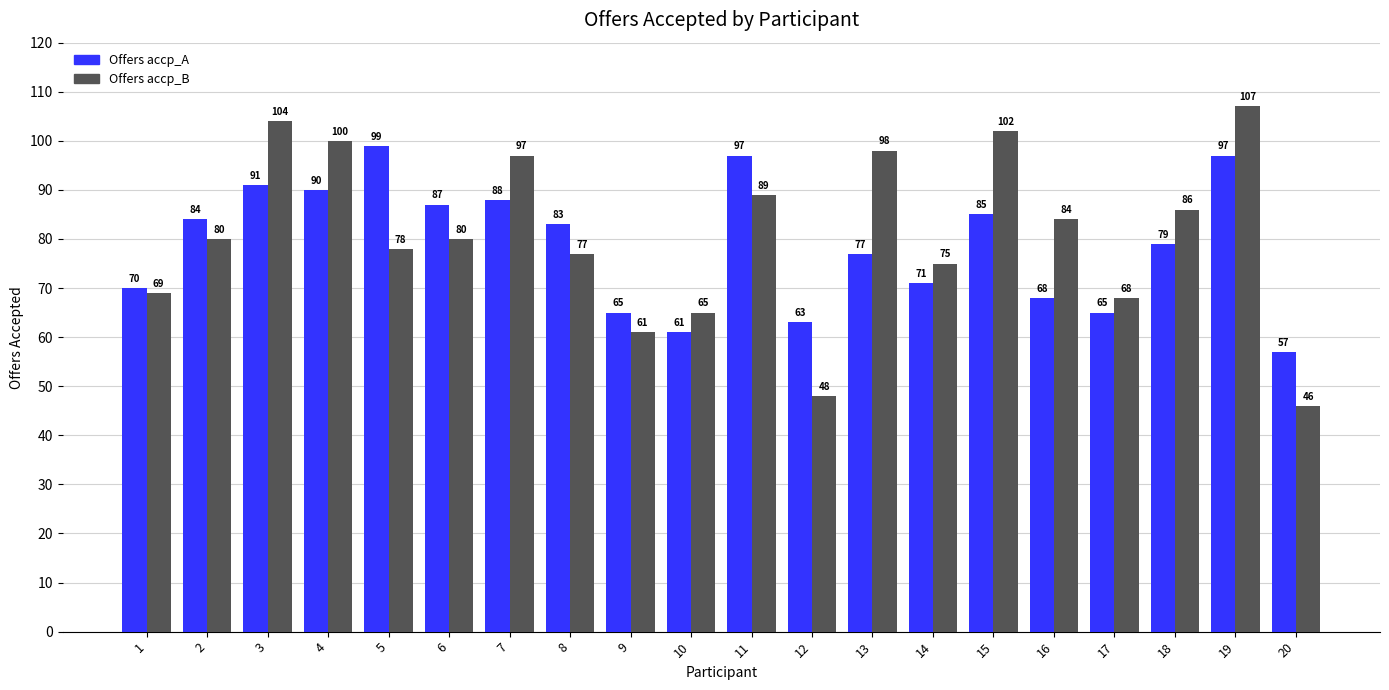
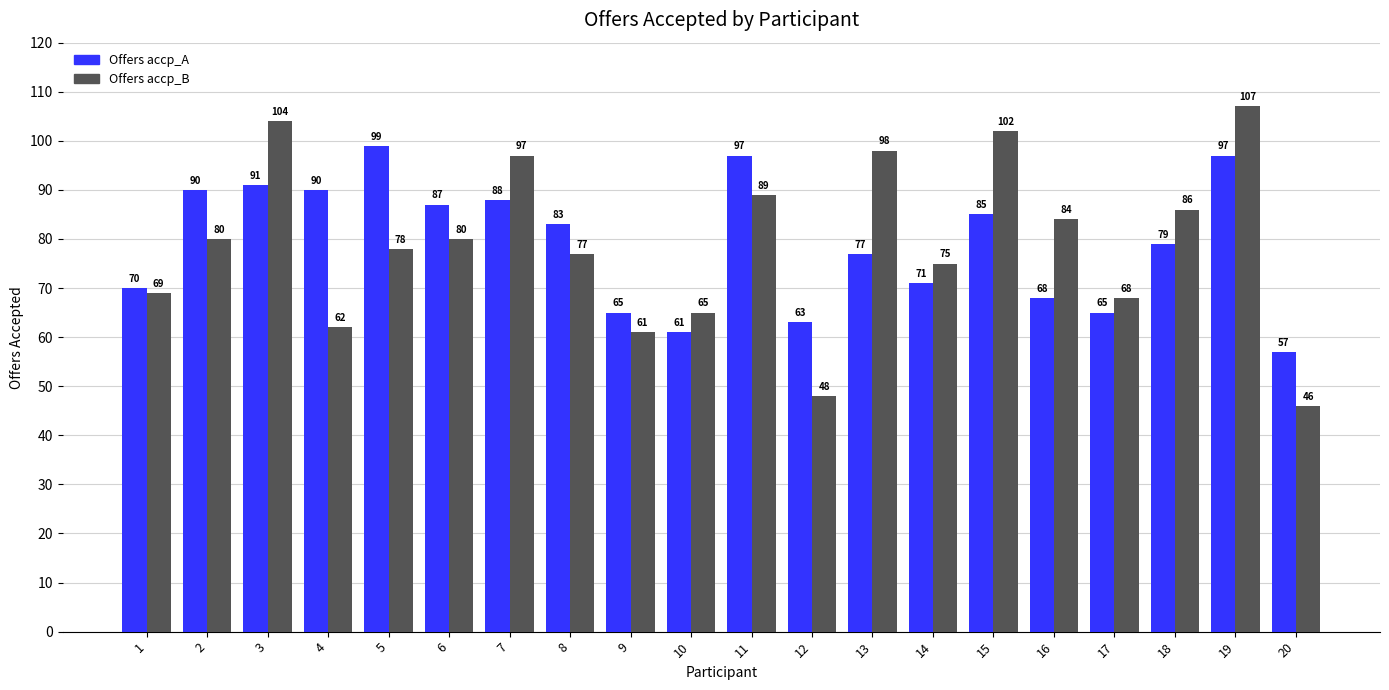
Offers accp_A, 2: 84 -> 90
Offers accp_B, 4: 100 -> 62
